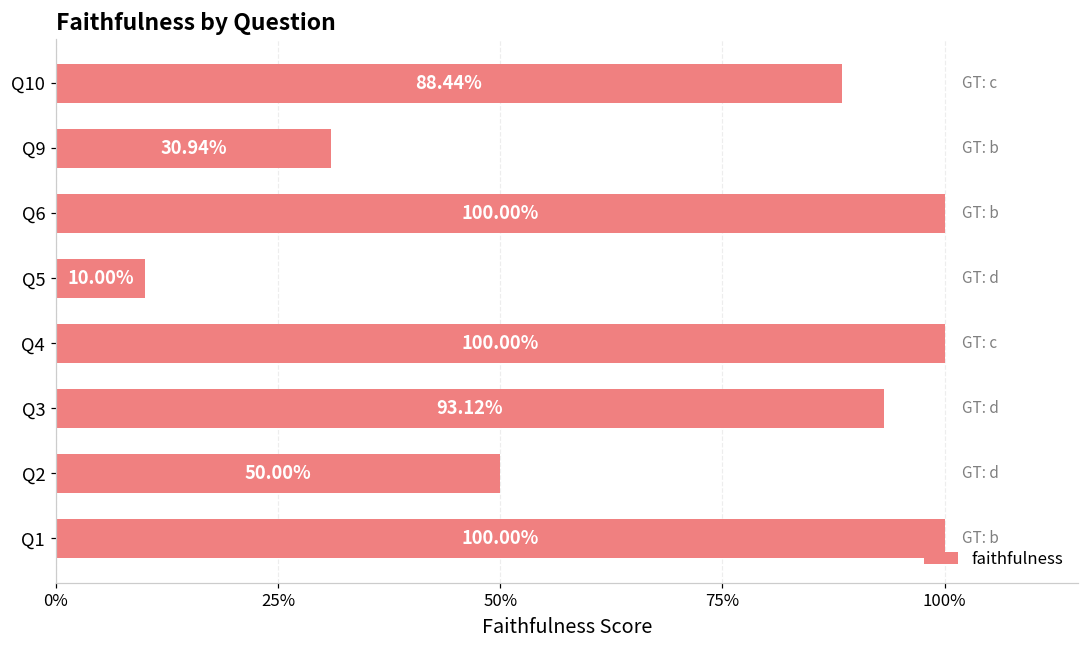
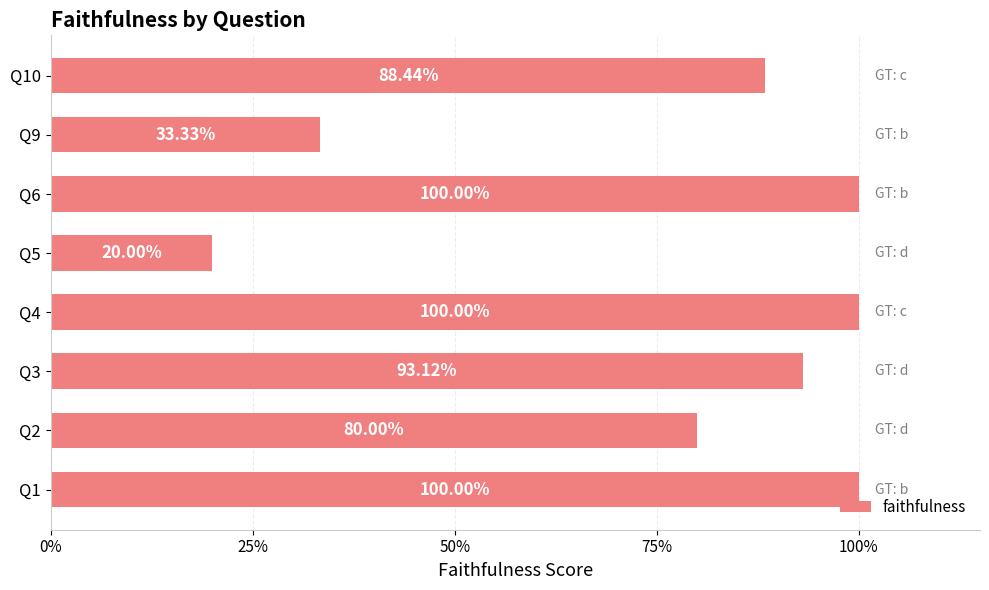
Q9: 30.94% -> 33.33%
Q5: 10.00% -> 20.00%
Q2: 50.00% -> 80.00%
